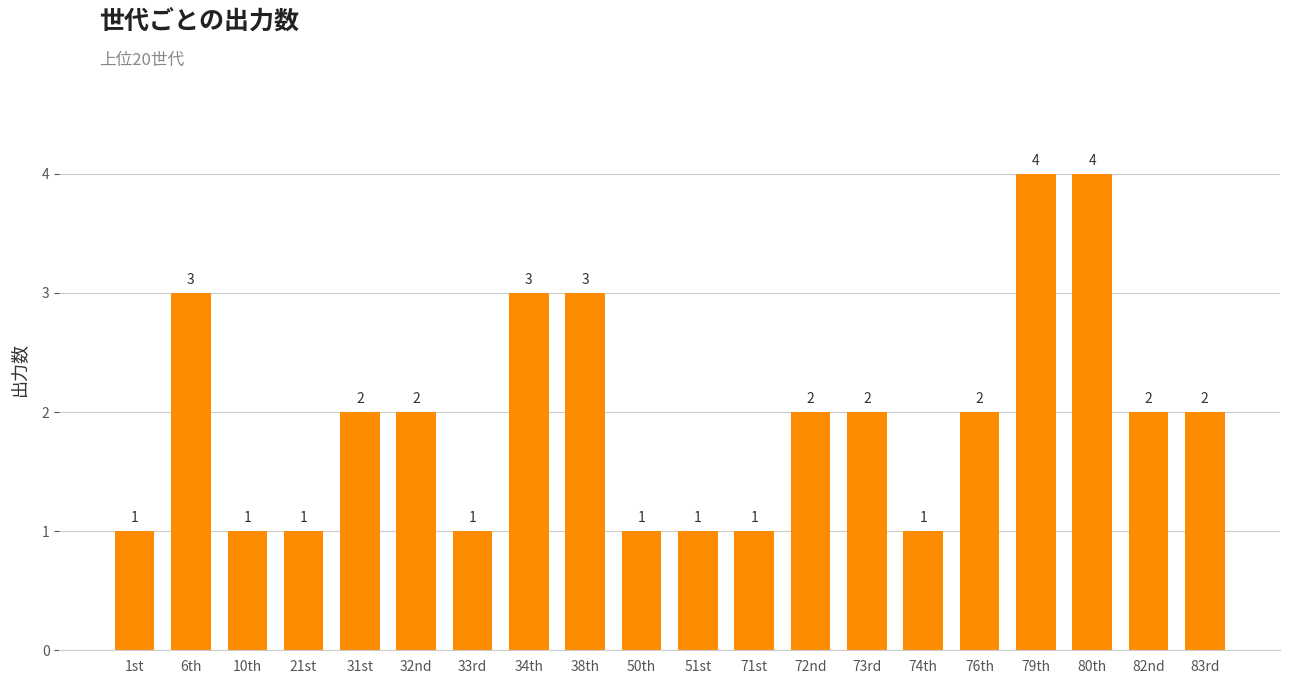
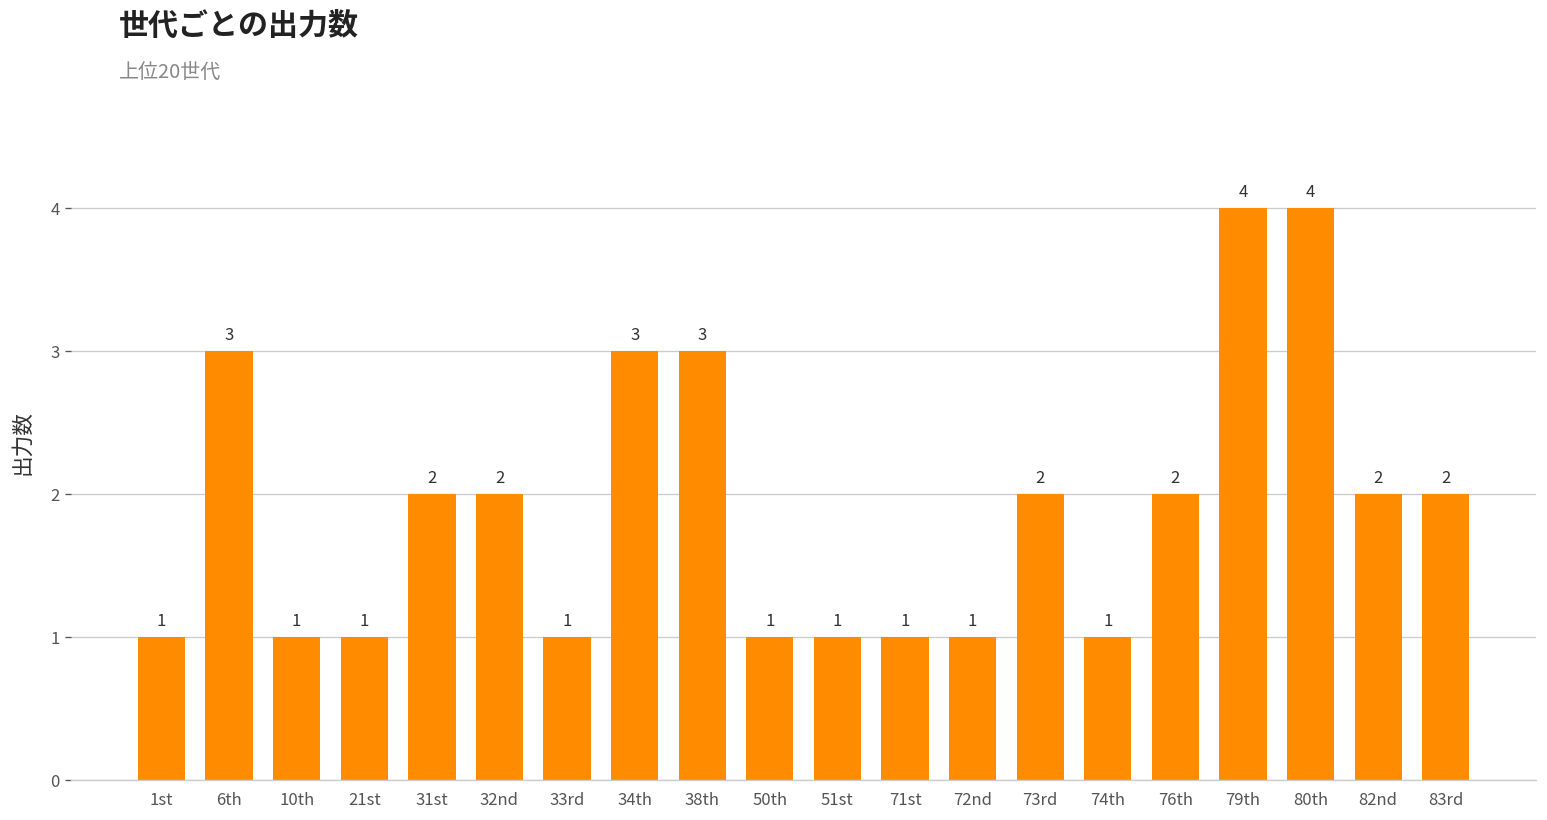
72nd: 2 -> 1
